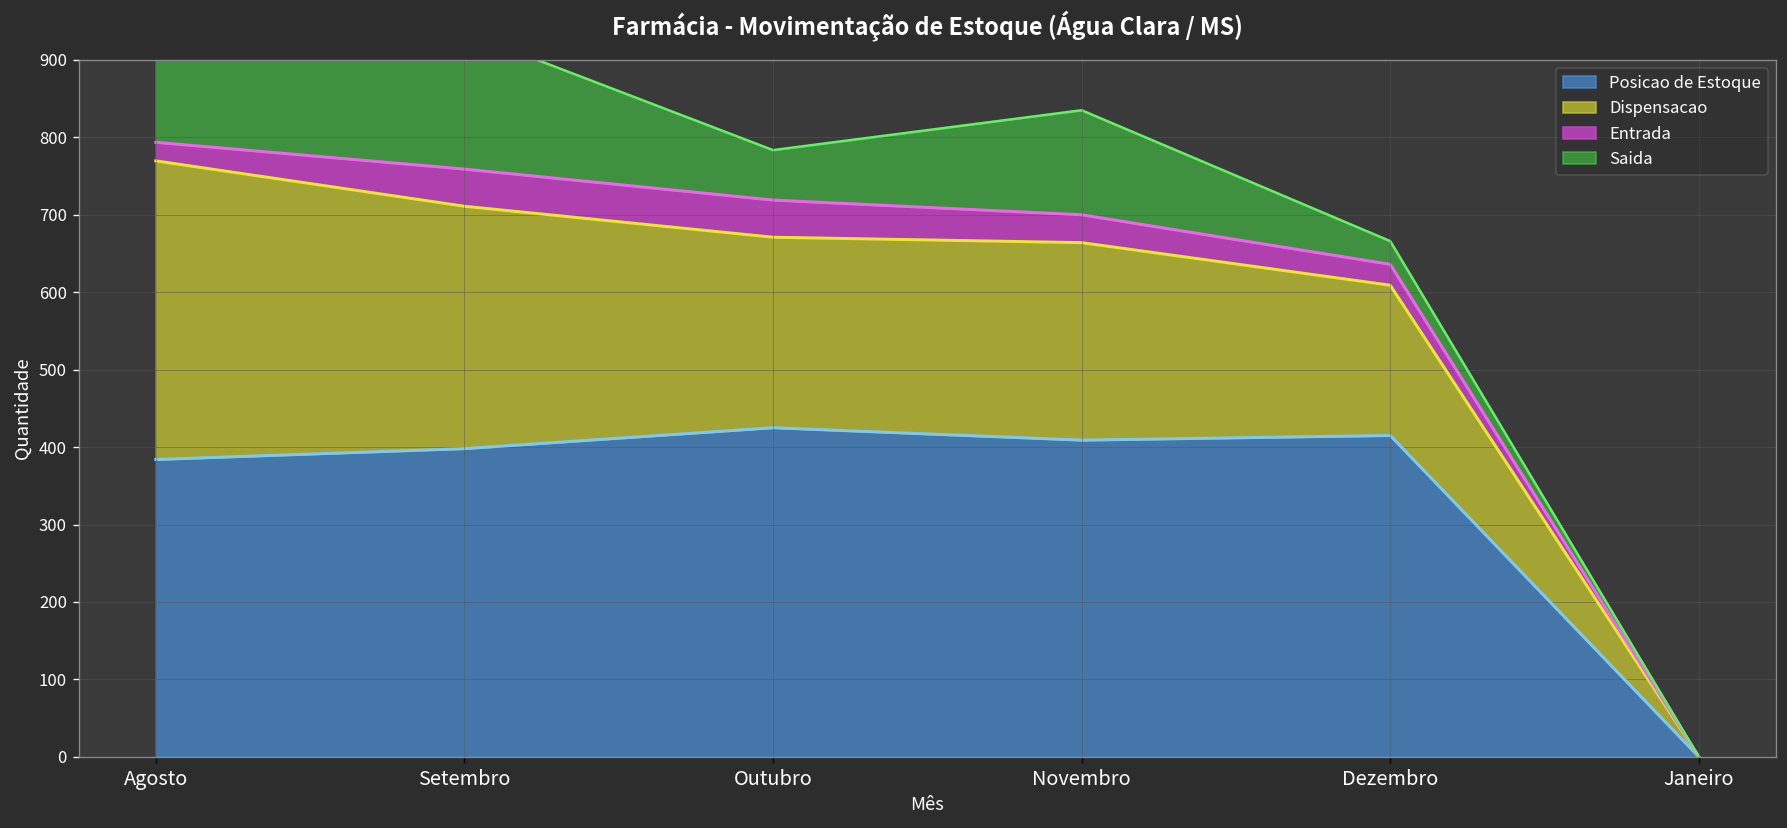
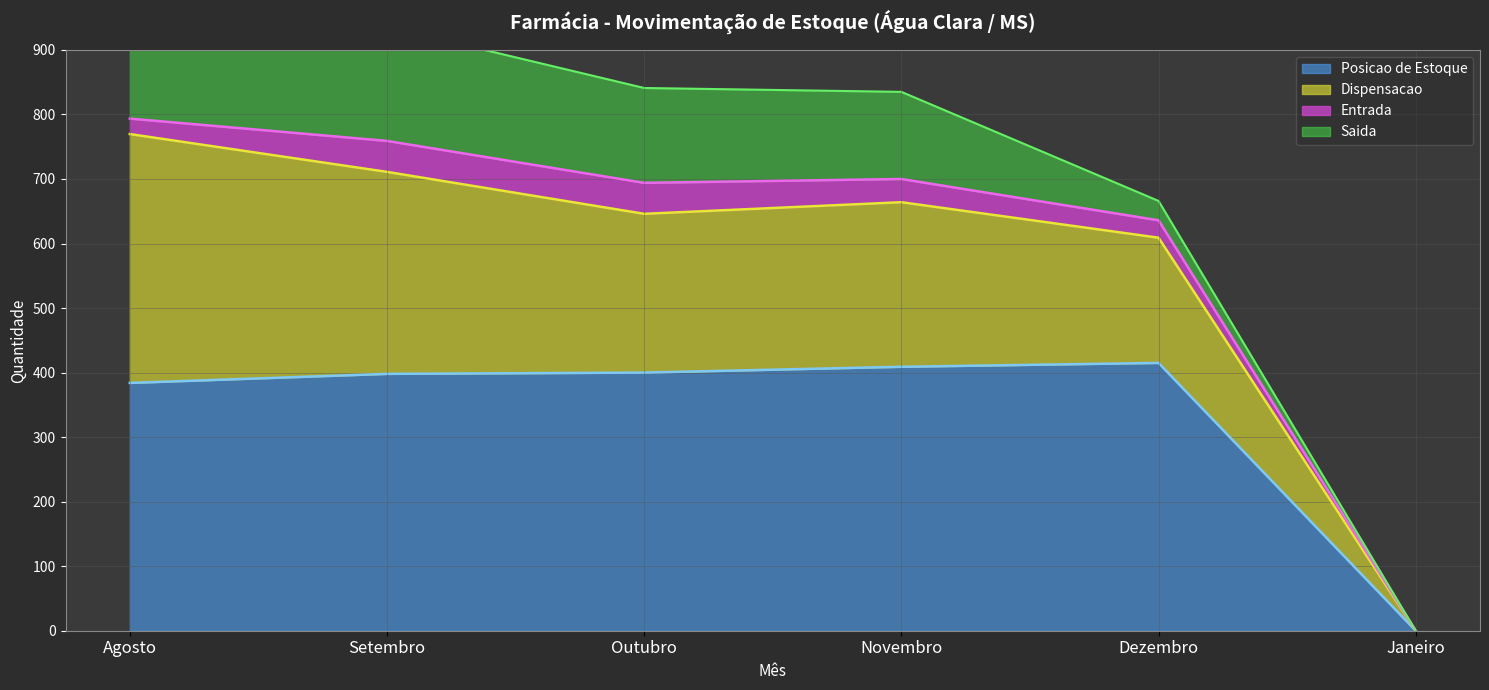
Posicao de Estoque, Outubro: 430 -> 400
Saida, Outubro: 60 -> 150
